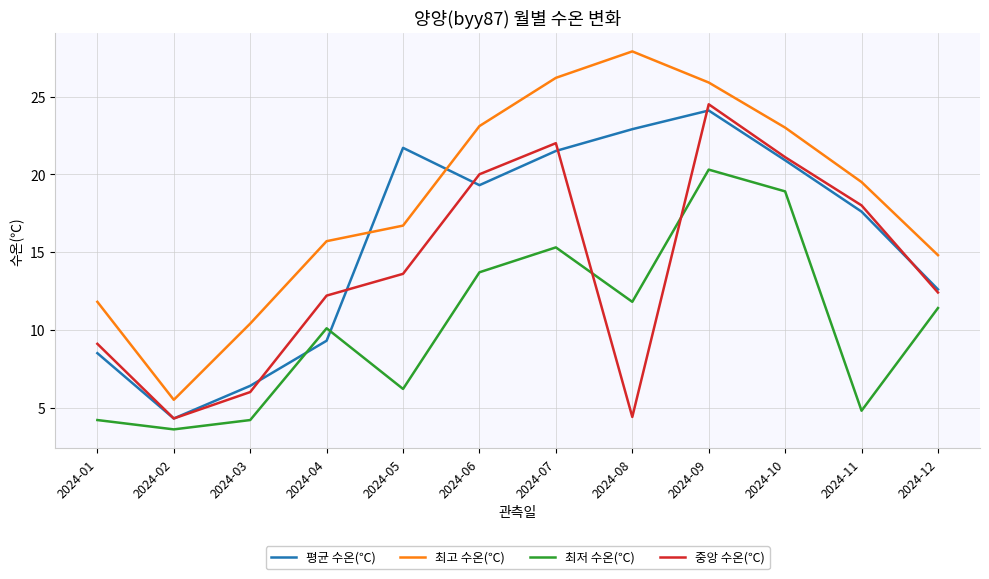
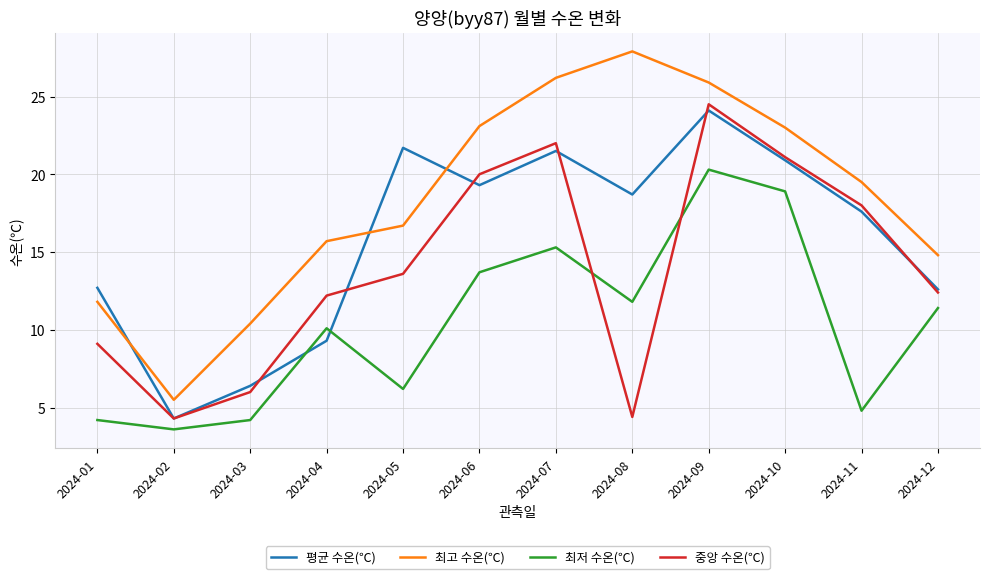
평균 수온(℃), 2024-01: 8.5 -> 12.7
평균 수온(℃), 2024-08: 22.9 -> 18.7
